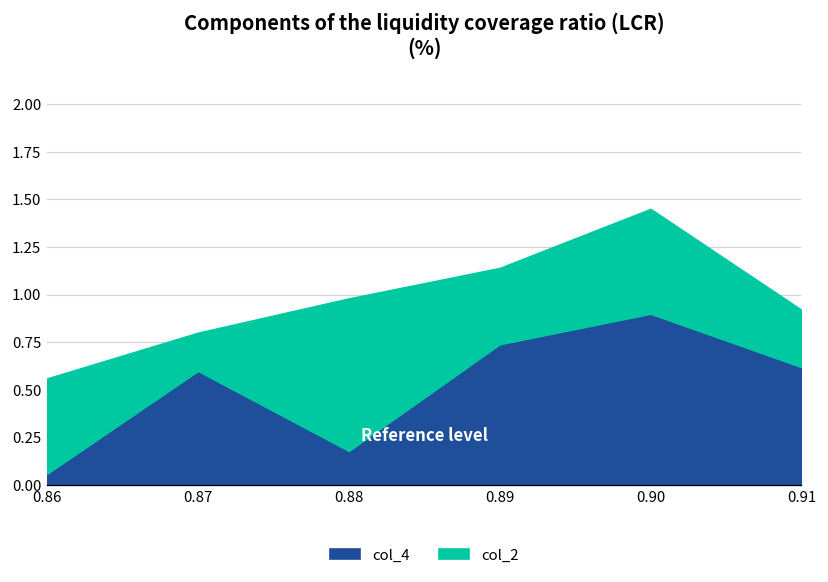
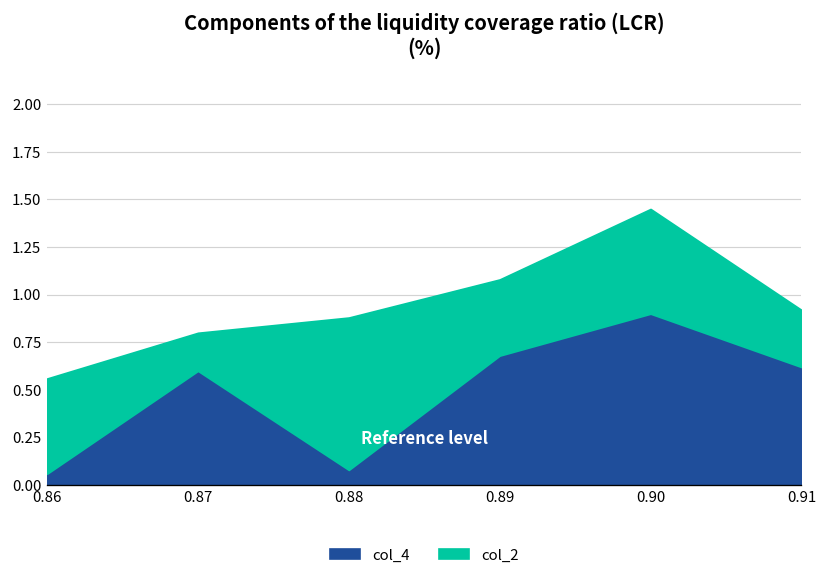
col_4, 0.88: 0.18 -> 0.08
col_4, 0.89: 0.74 -> 0.68
